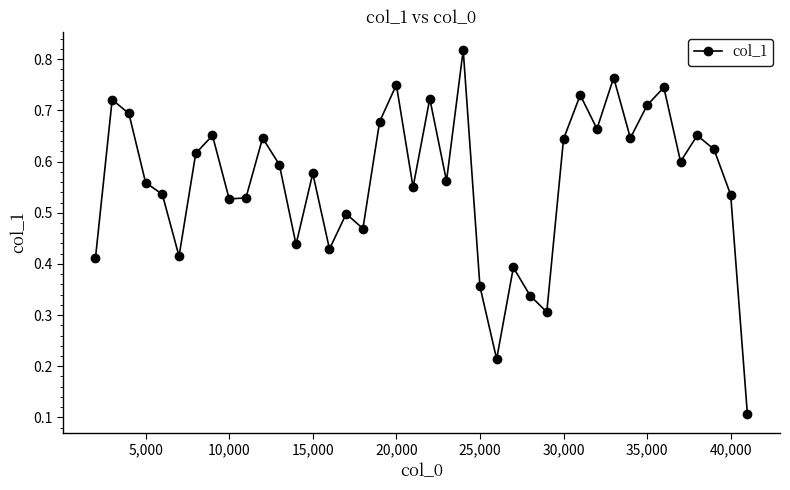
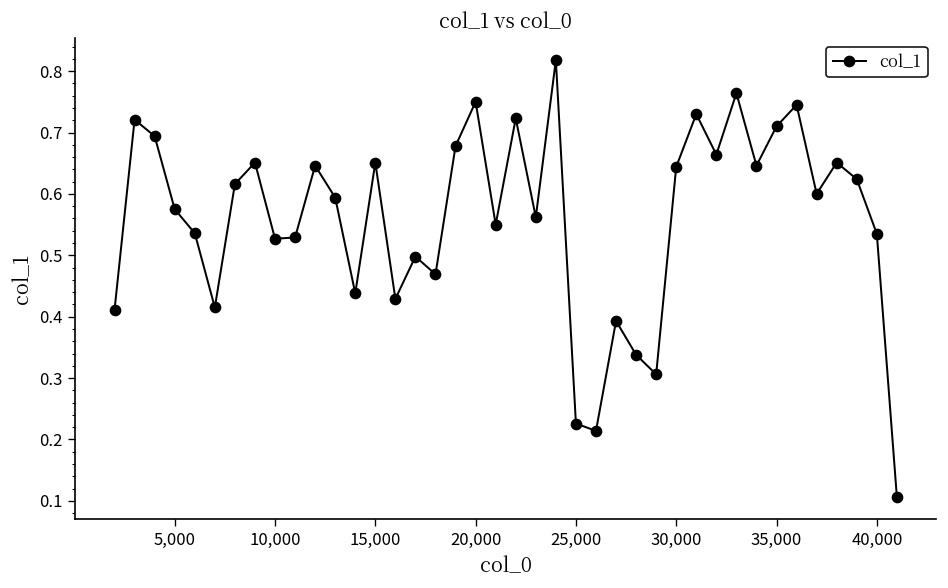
5,000: 0.56 -> 0.58
15,000: 0.58 -> 0.65
25,000: 0.36 -> 0.23
